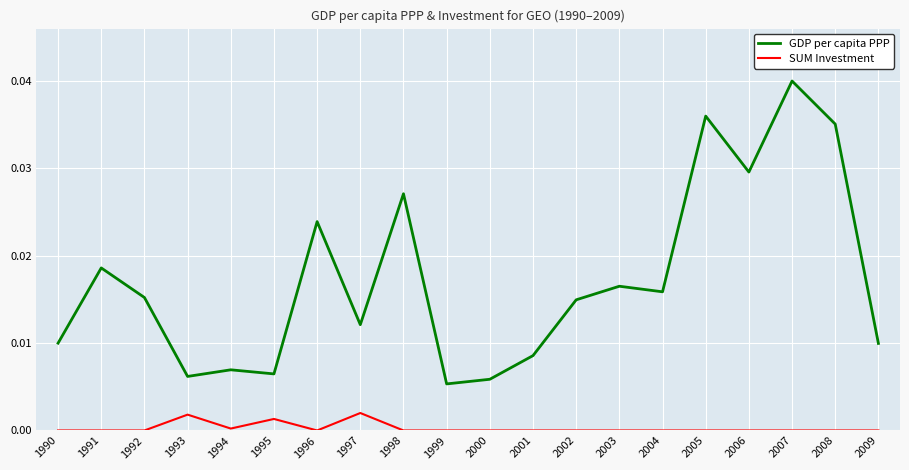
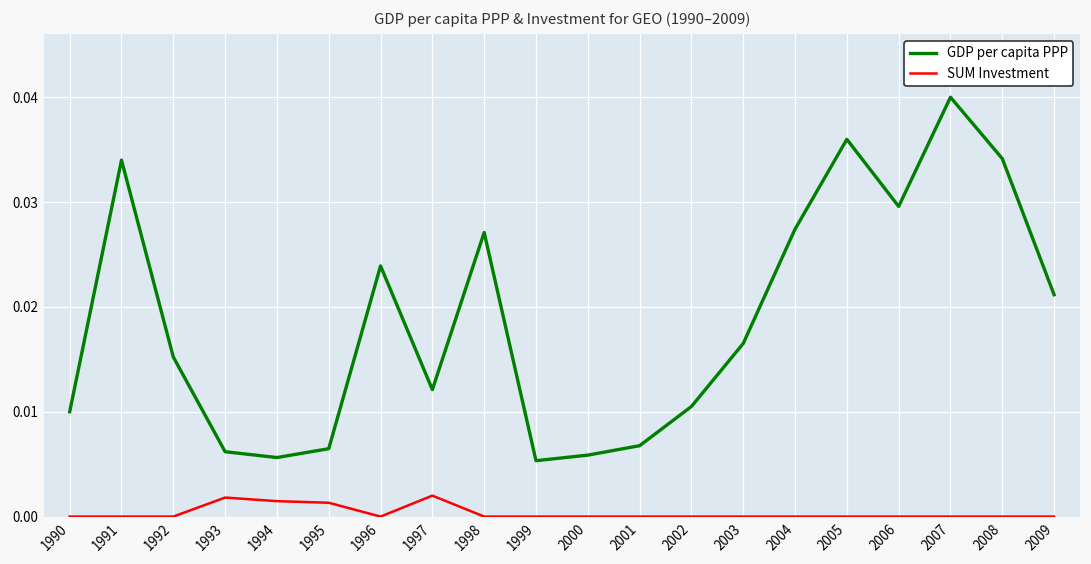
GDP per capita PPP, 1991: 0.019 -> 0.034
GDP per capita PPP, 1994: 0.007 -> 0.006
SUM Investment, 1994: 0.000 -> 0.001
GDP per capita PPP, 2001: 0.009 -> 0.007
GDP per capita PPP, 2002: 0.015 -> 0.011
GDP per capita PPP, 2004: 0.016 -> 0.027
GDP per capita PPP, 2008: 0.035 -> 0.034
GDP per capita PPP, 2009: 0.010 -> 0.021
